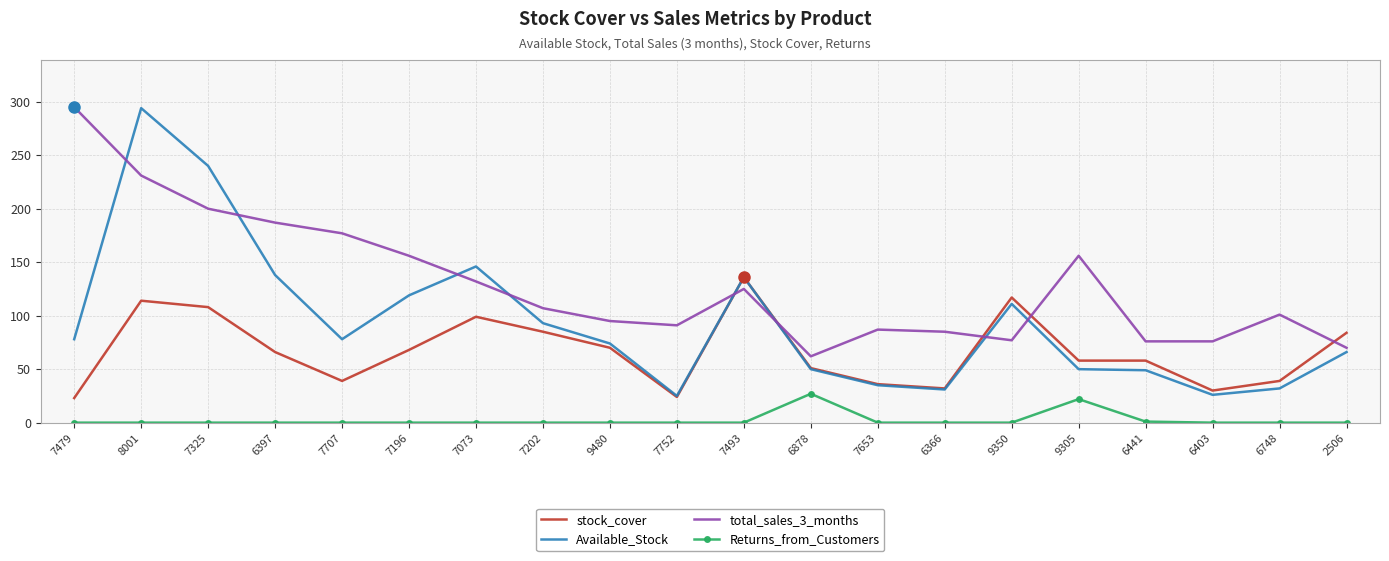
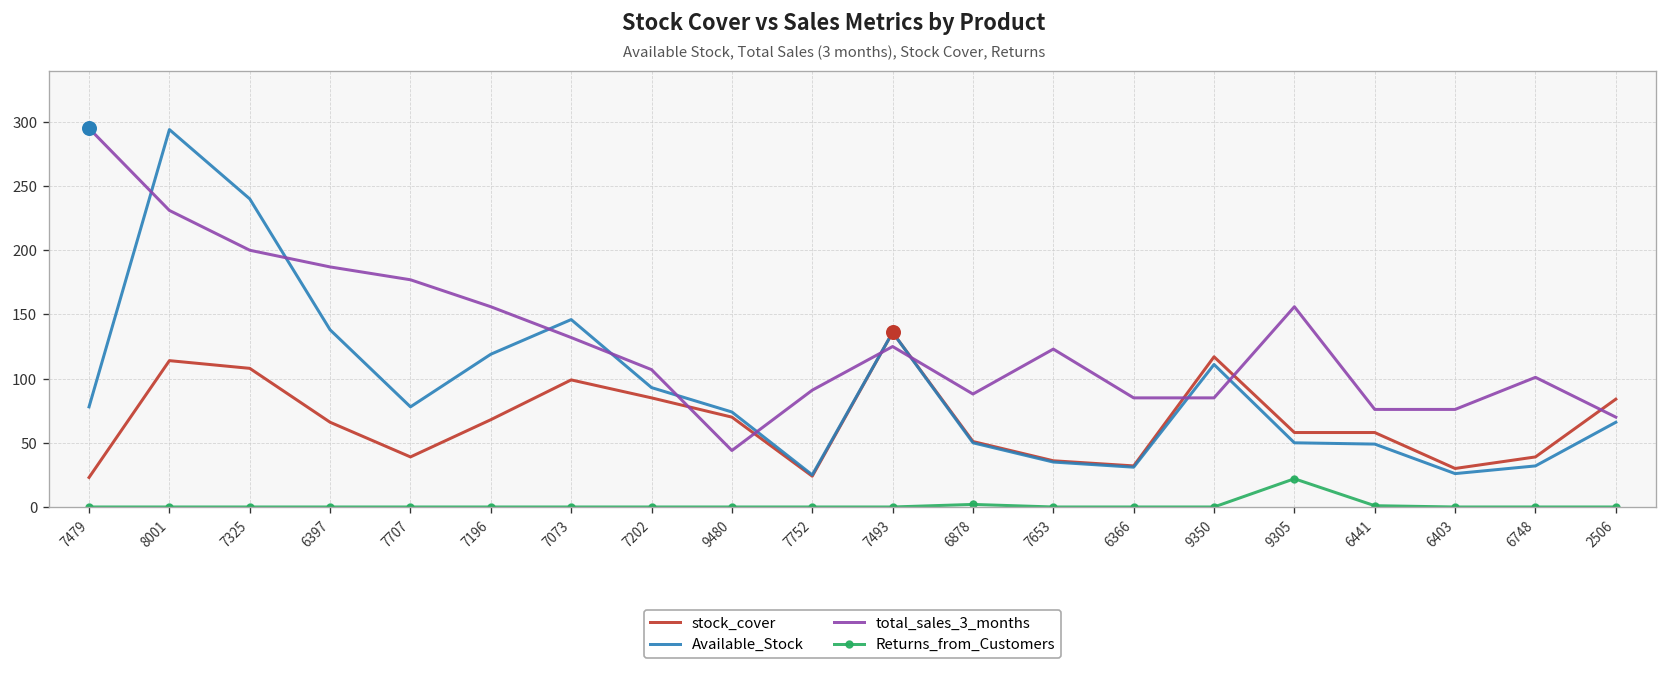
total_sales_3_months, 9480: 95 -> 44
total_sales_3_months, 6878: 62 -> 88
Returns_from_Customers, 6878: 27 -> 2
total_sales_3_months, 7653: 87 -> 123
total_sales_3_months, 9350: 77 -> 85
